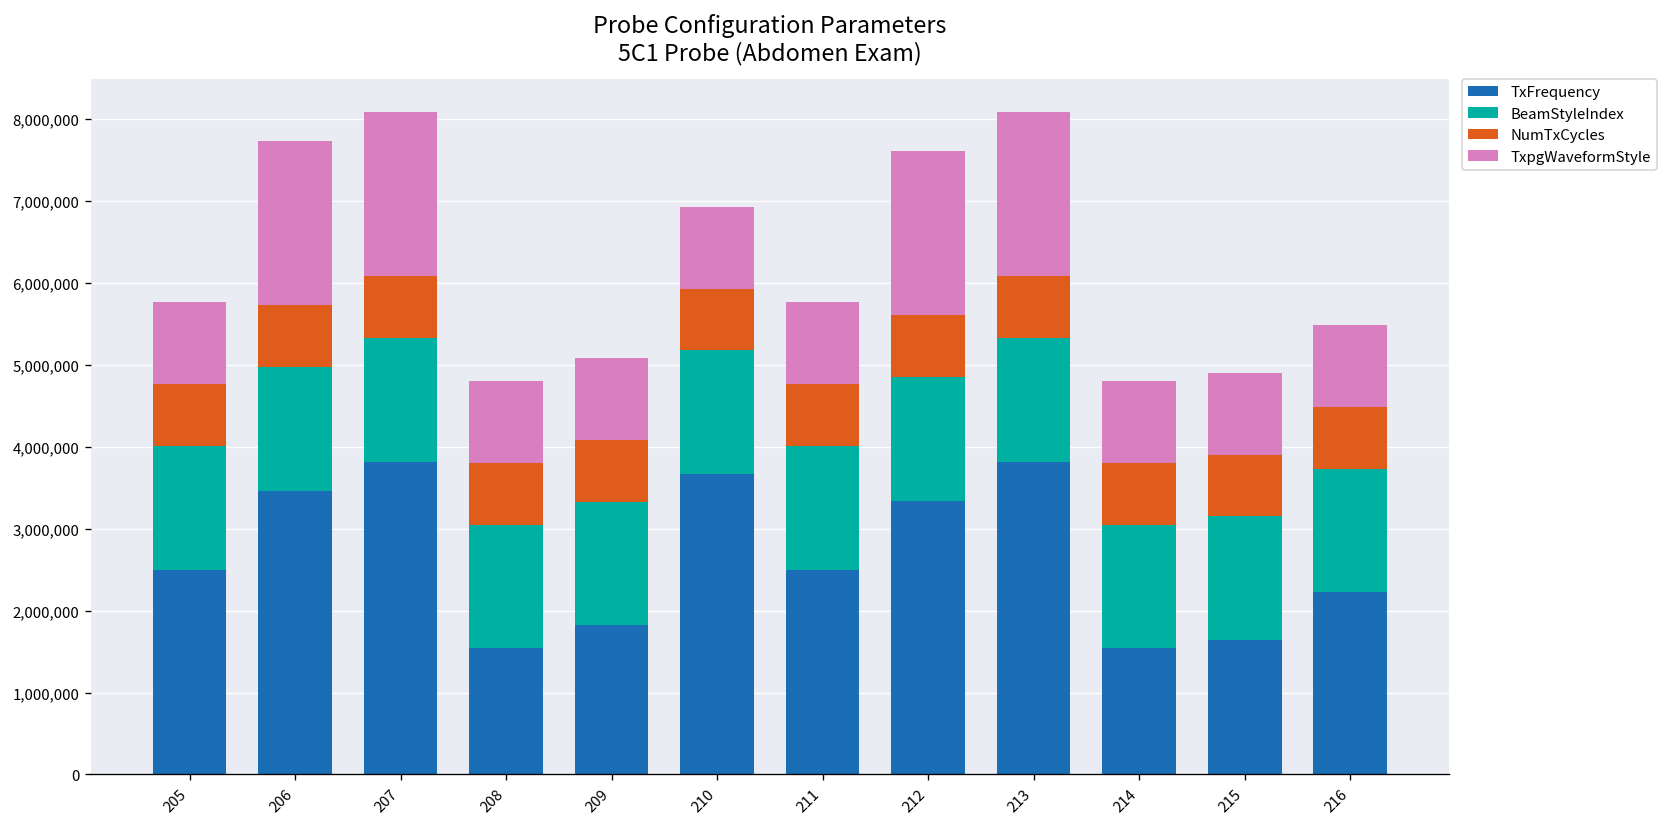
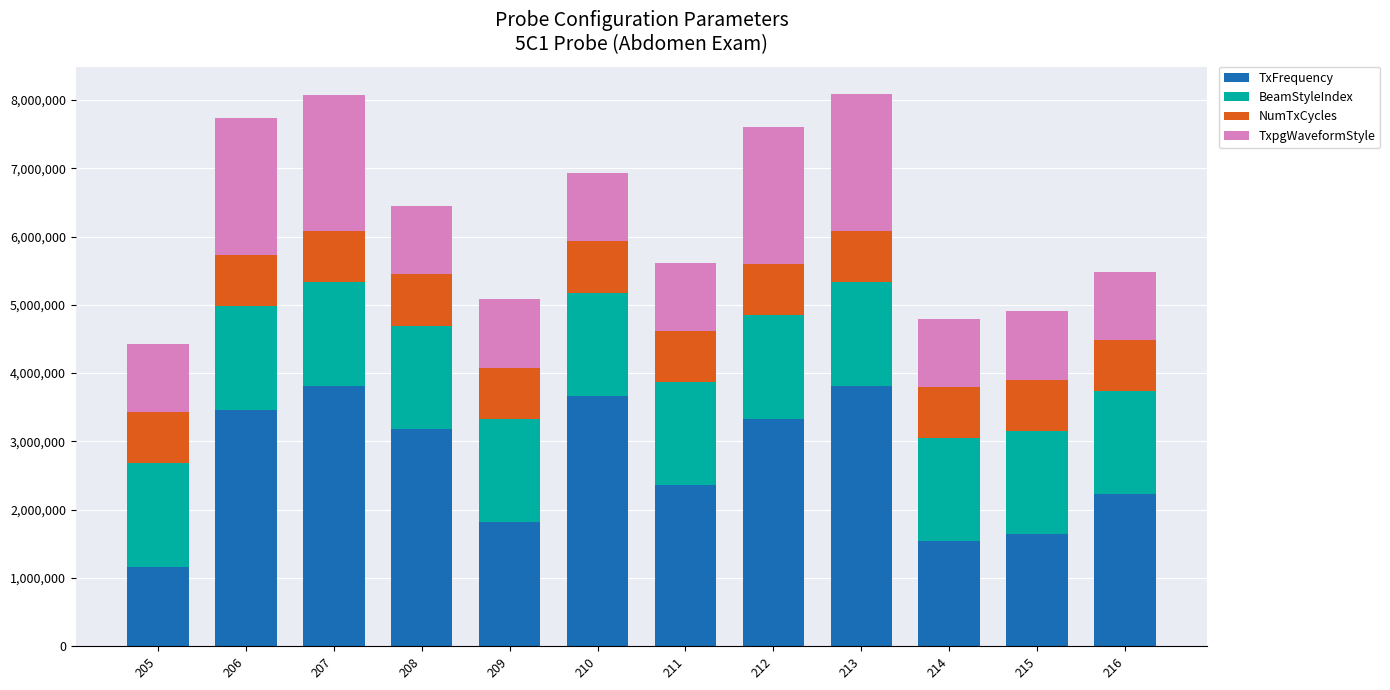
TxFrequency, 205: 2,500,000 -> 1,200,000
TxFrequency, 208: 1,500,000 -> 3,200,000
TxFrequency, 211: 2,500,000 -> 2,400,000
